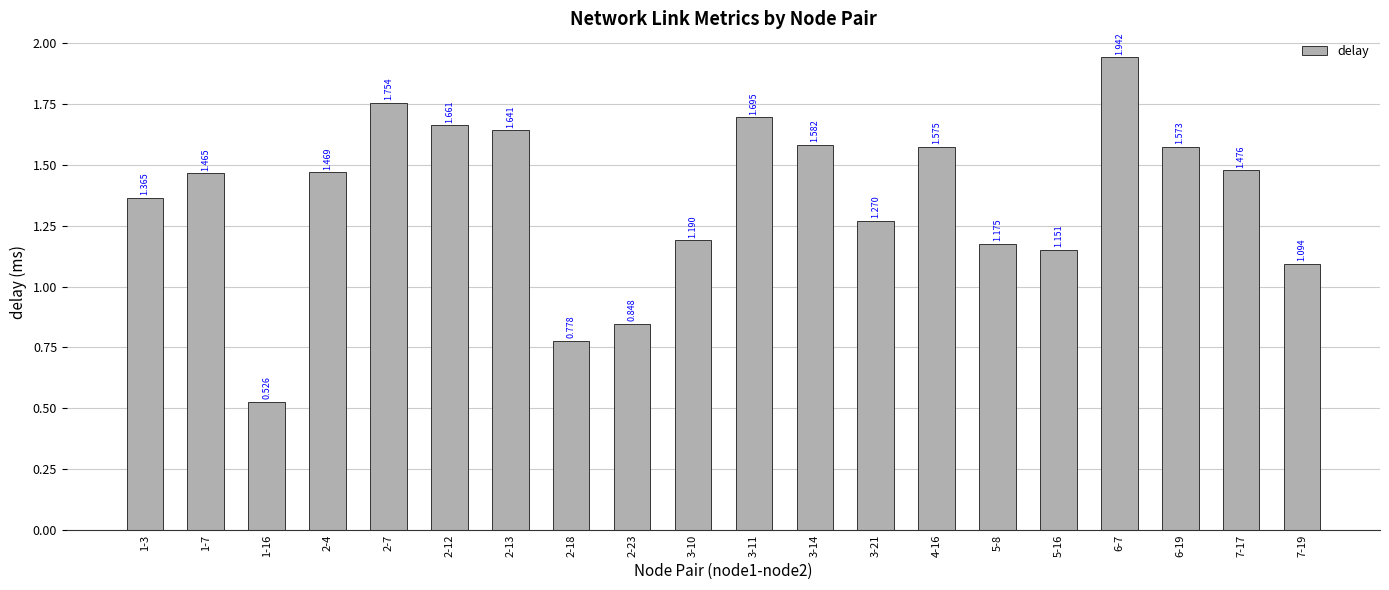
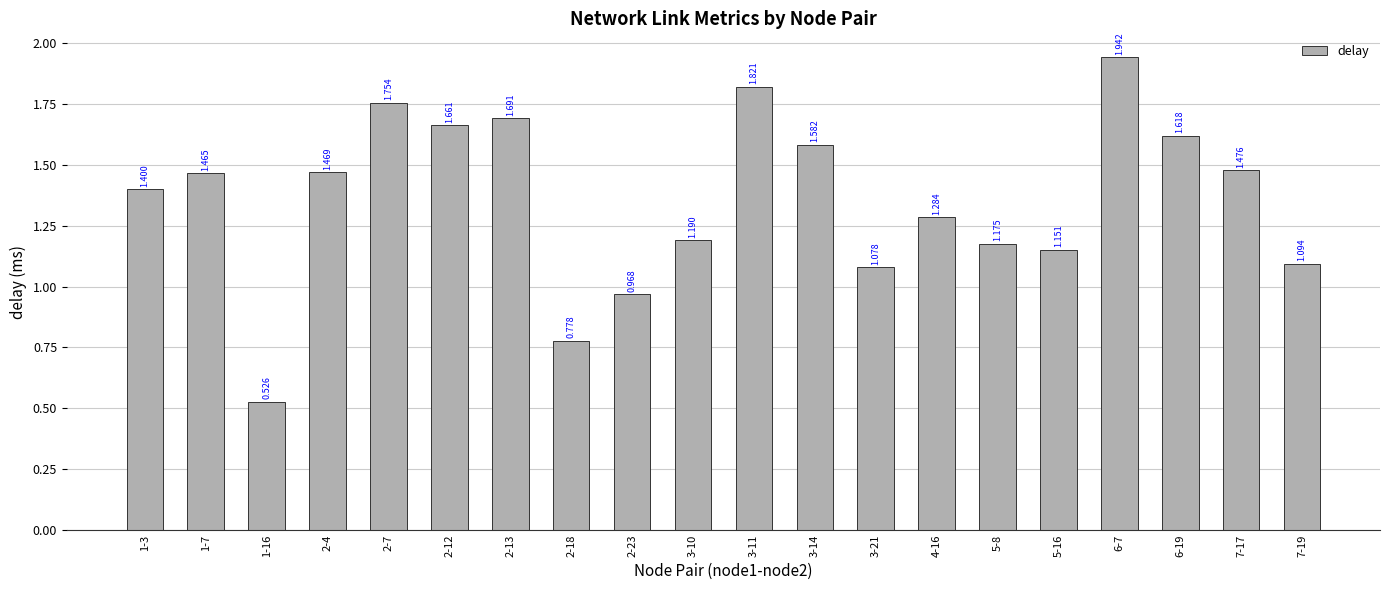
1-3: 1.365 -> 1.400
2-13: 1.641 -> 1.691
2-23: 0.848 -> 0.968
3-11: 1.695 -> 1.821
3-21: 1.270 -> 1.078
4-16: 1.575 -> 1.284
6-19: 1.573 -> 1.618
